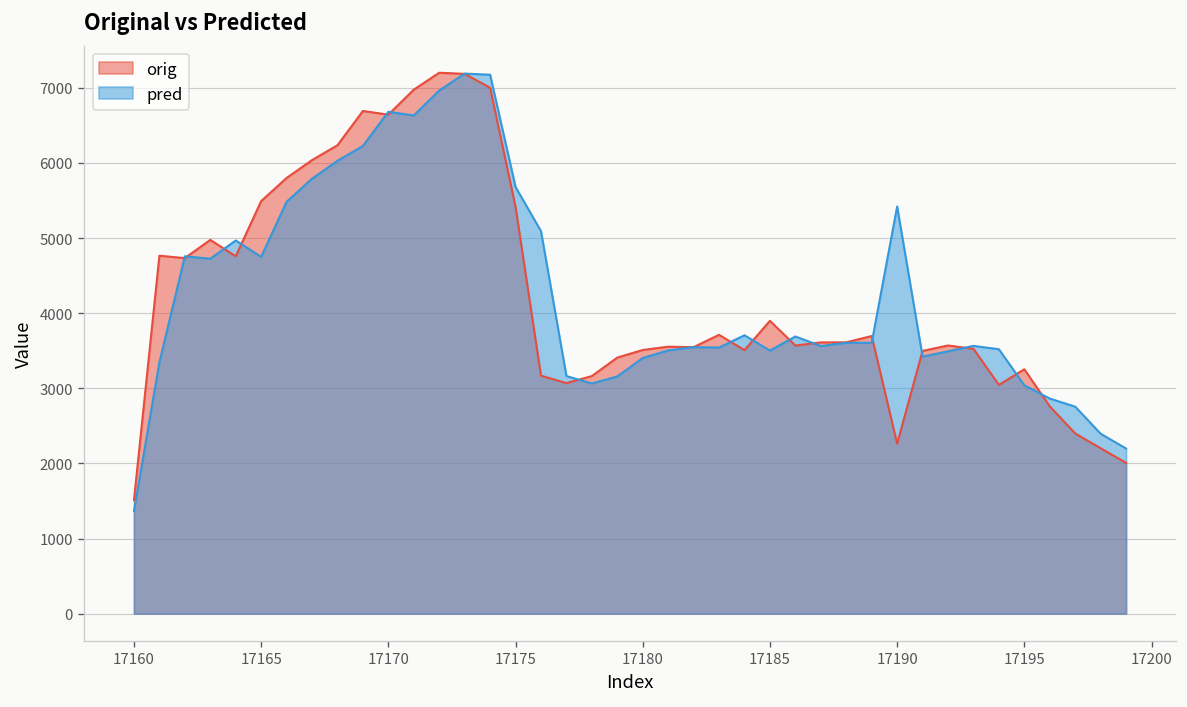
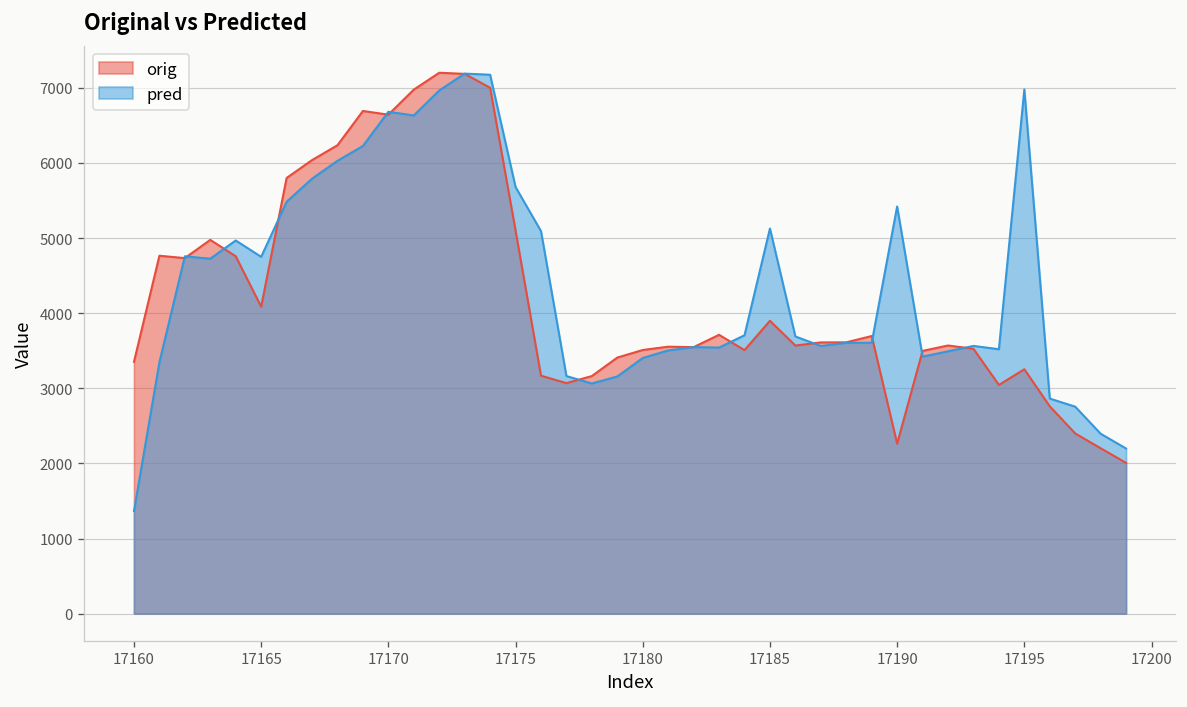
orig, 17160: 1500 -> 3400
orig, 17165: 5500 -> 4100
orig, 17175: 5400 -> 5100
pred, 17185: 3500 -> 5100
pred, 17195: 3000 -> 7000
